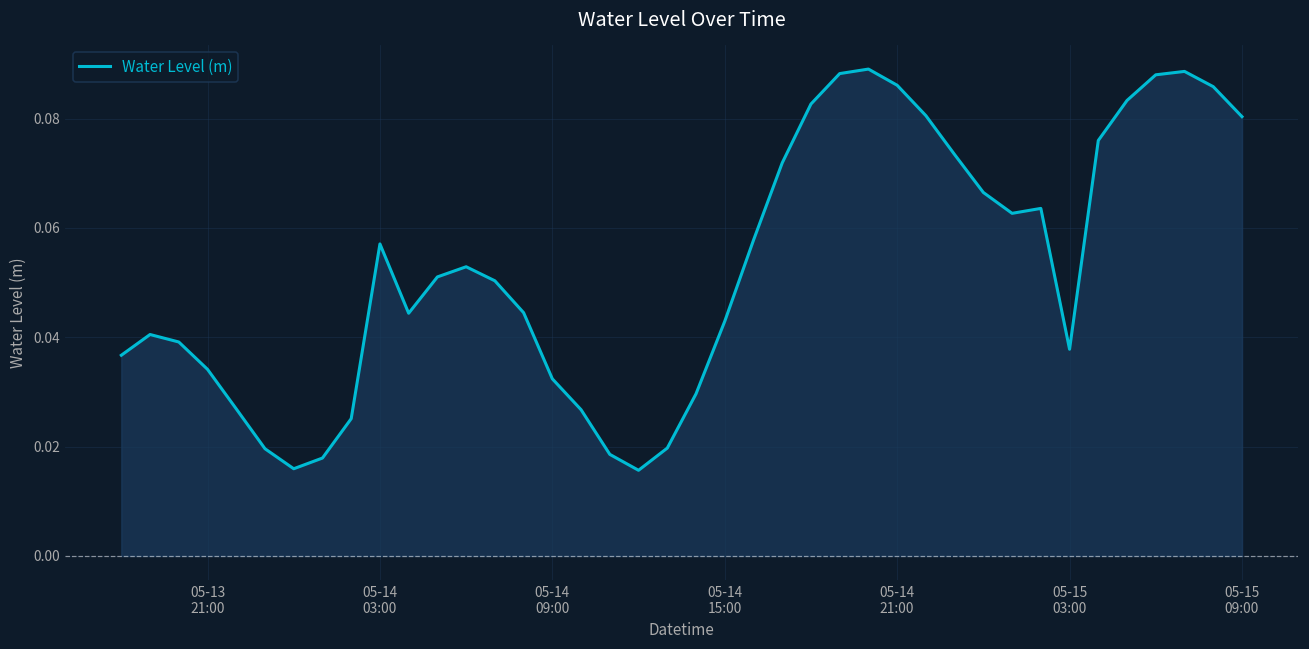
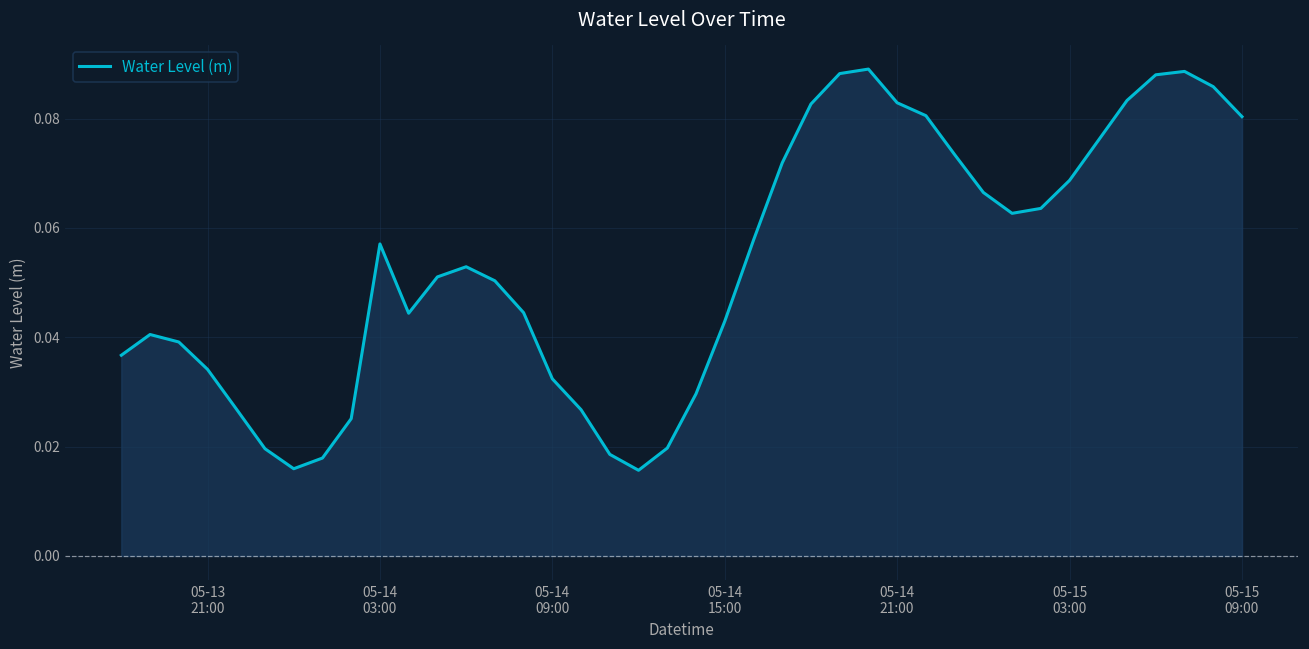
05-14 21:00: 0.086 -> 0.083
05-15 03:00: 0.038 -> 0.069
